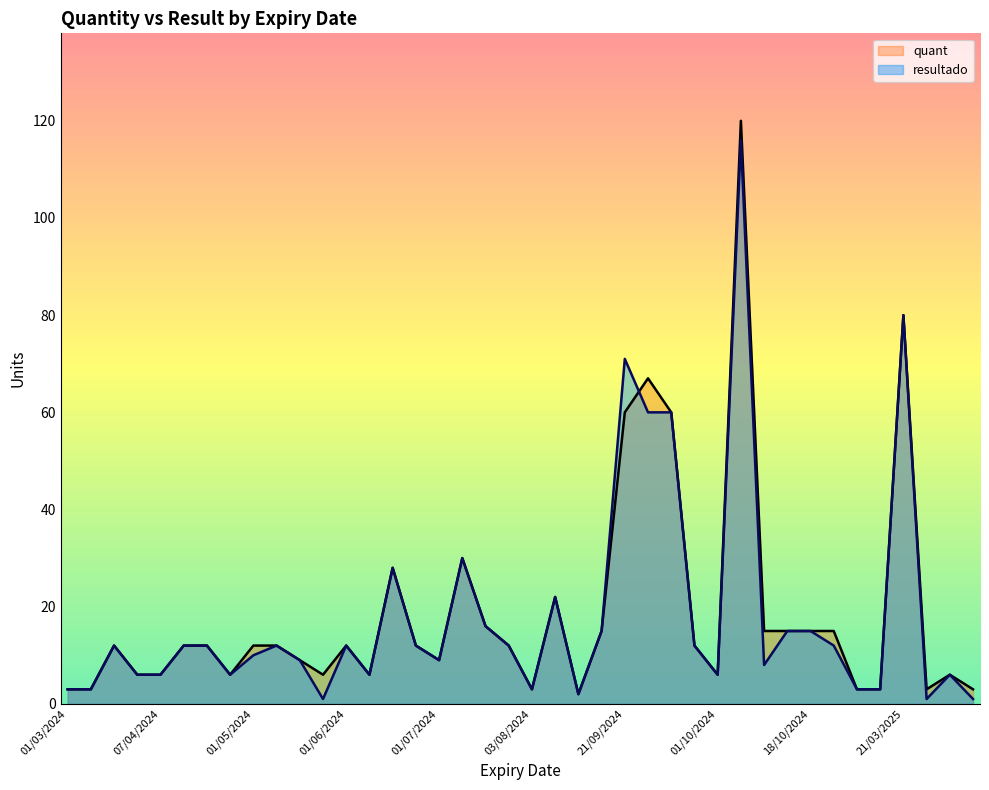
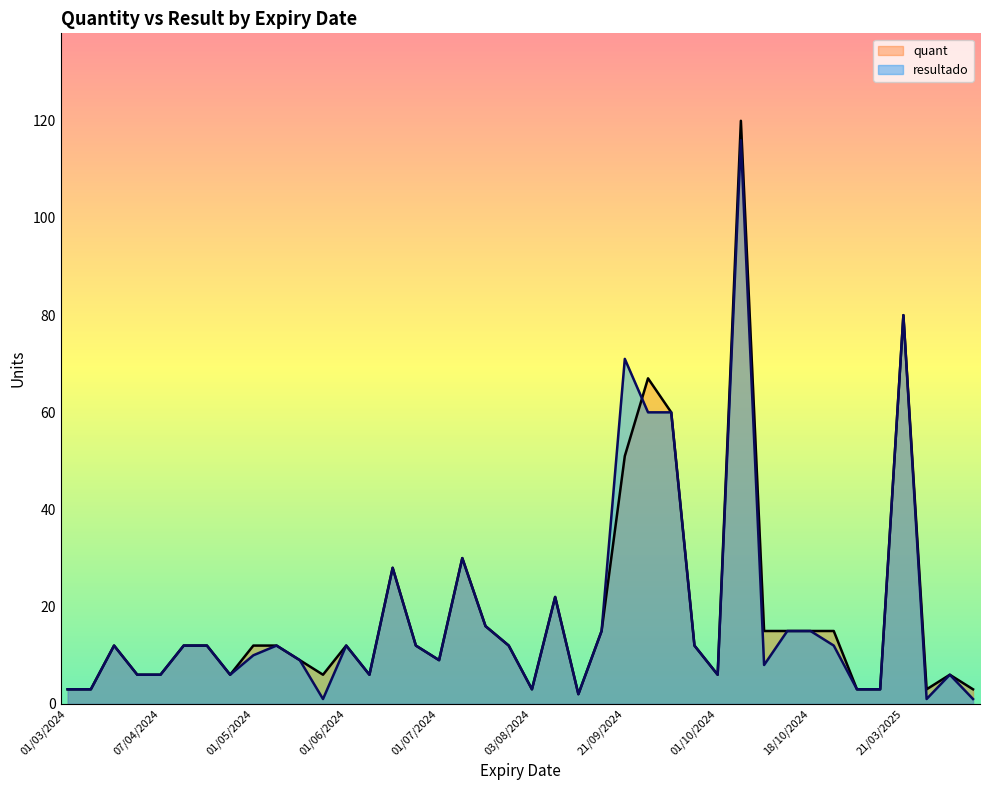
quant, 21/09/2024: 60 -> 51
